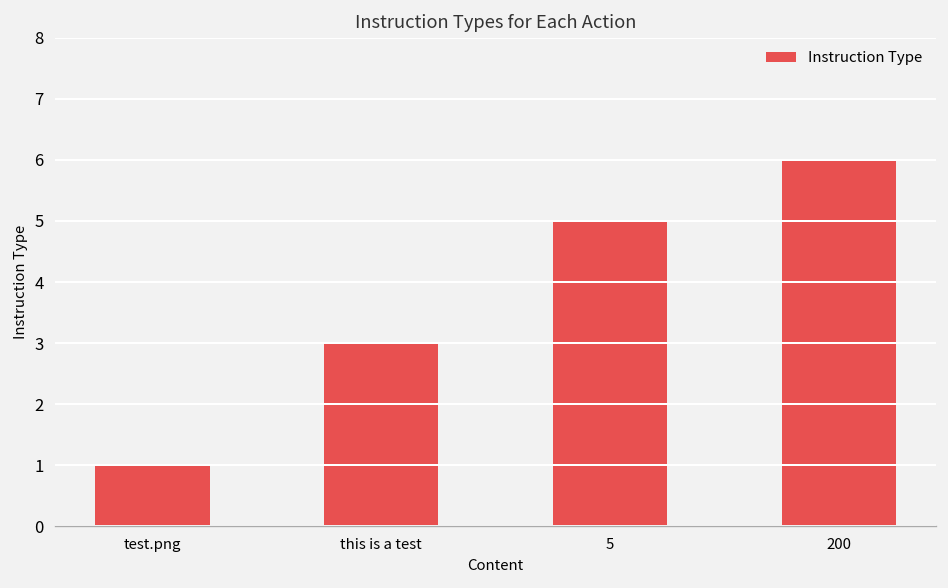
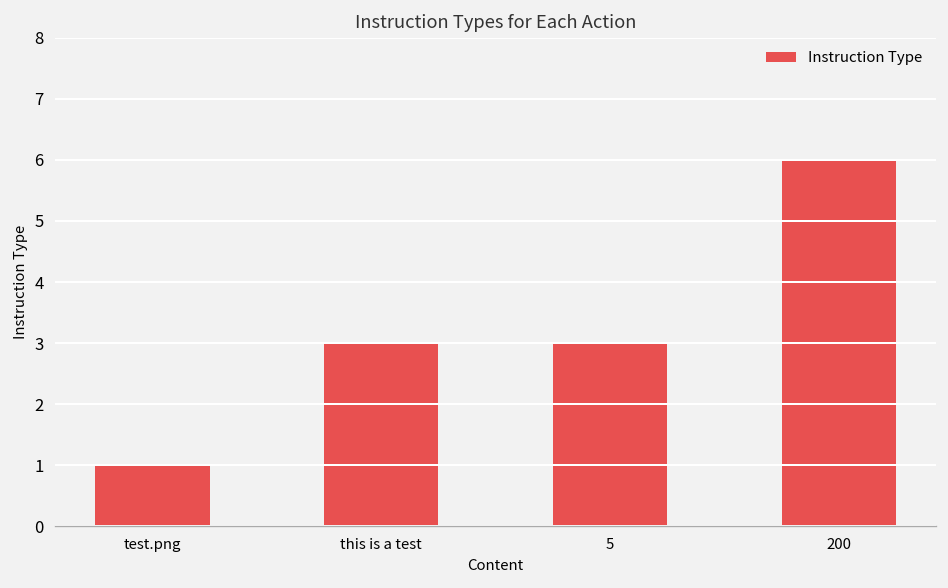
5: 5 -> 3
